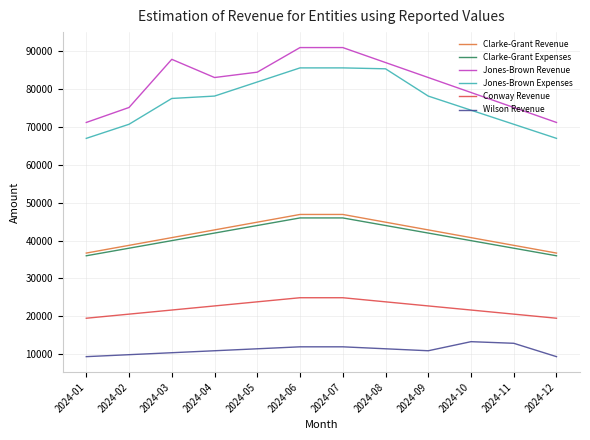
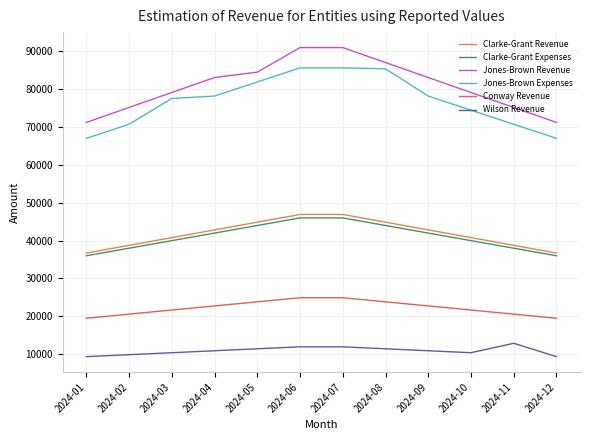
Jones-Brown Revenue, 2024-03: 88000 -> 79000
Wilson Revenue, 2024-10: 13000 -> 10000
